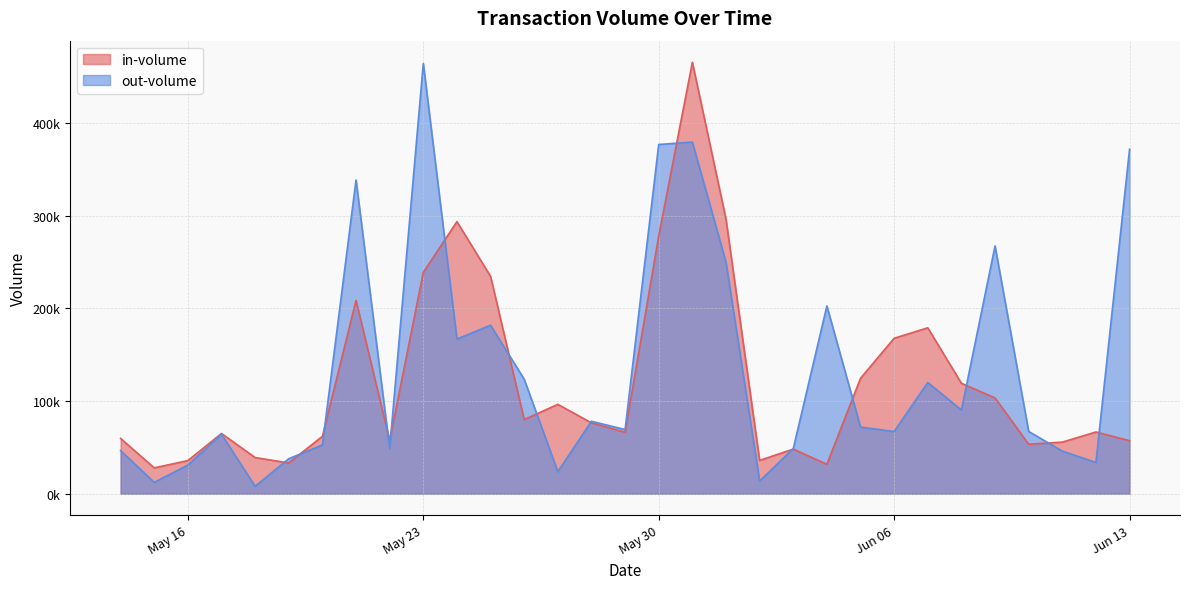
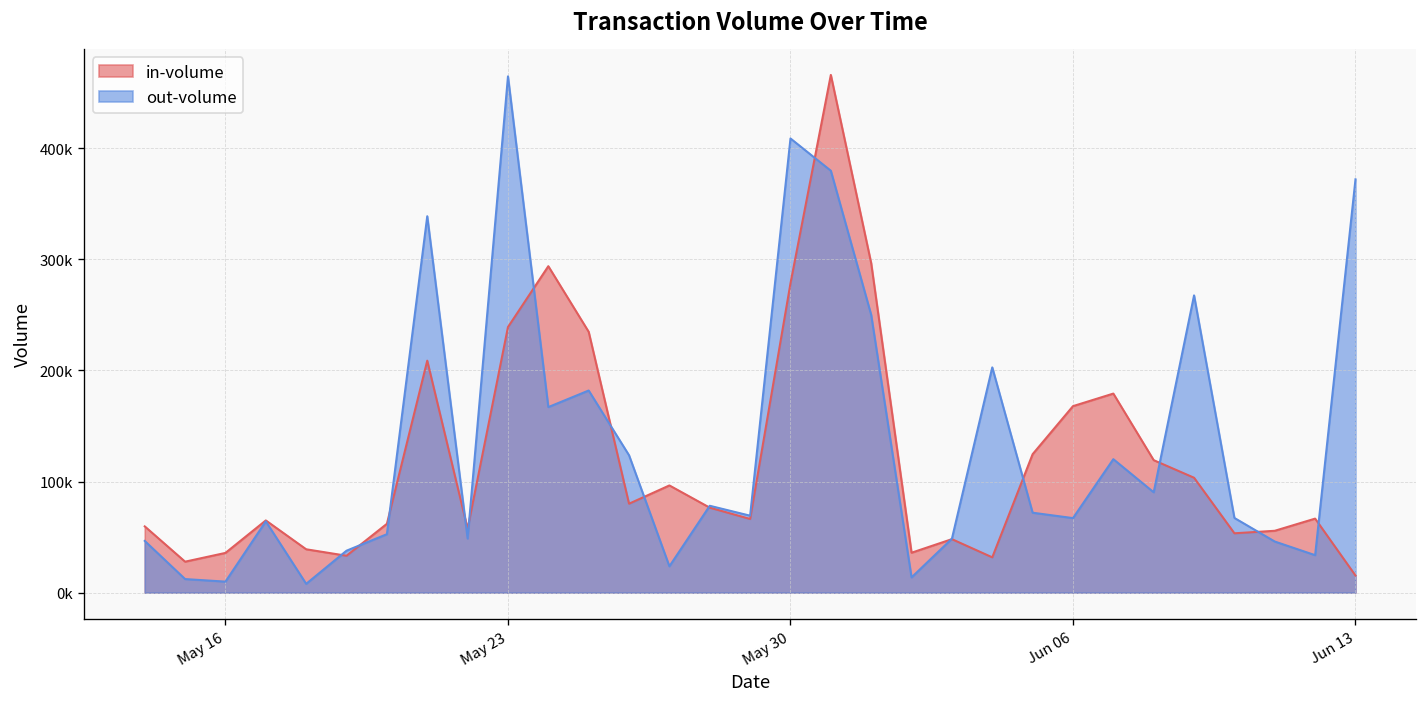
out-volume, May 16: 30000 -> 10000
out-volume, May 30: 380000 -> 410000
in-volume, Jun 13: 60000 -> 20000
